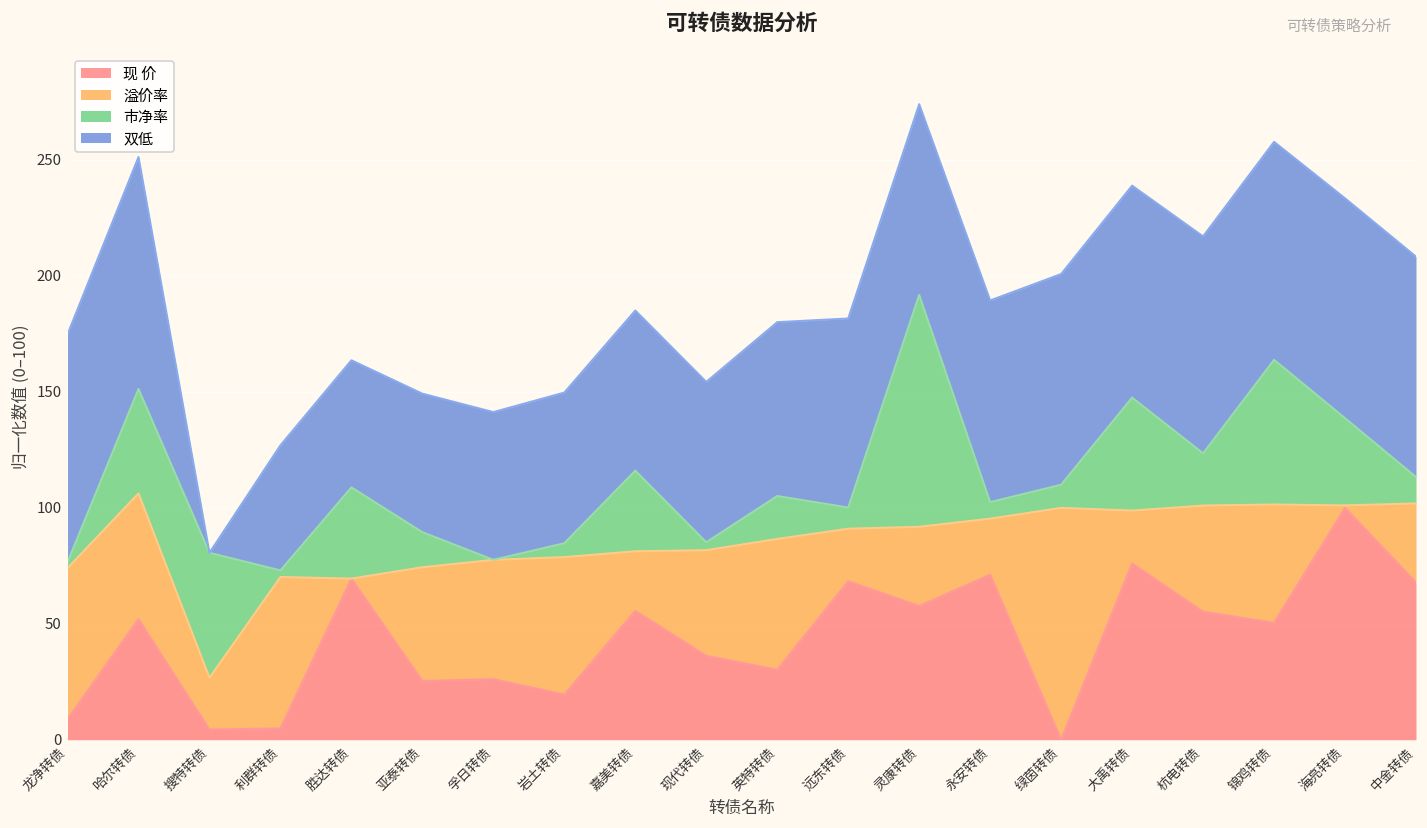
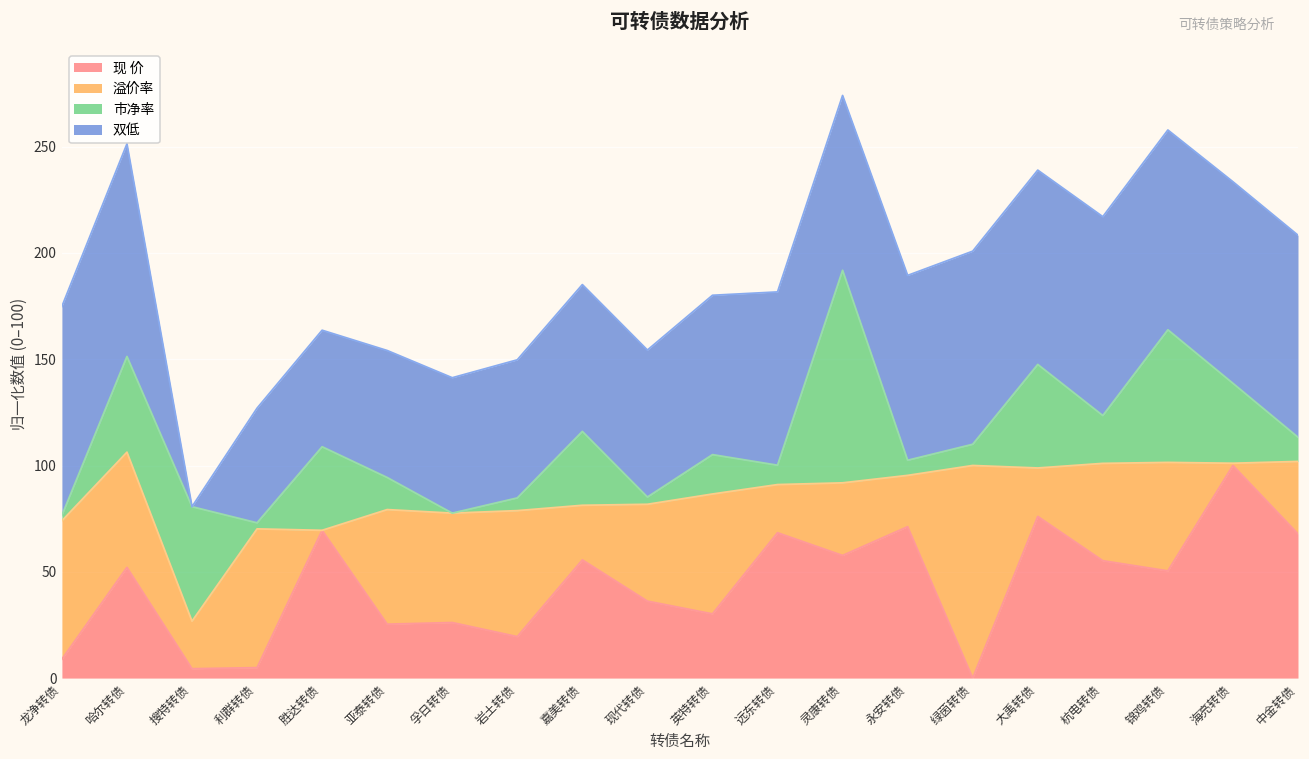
溢价率, 亚泰转债: 49 -> 54
